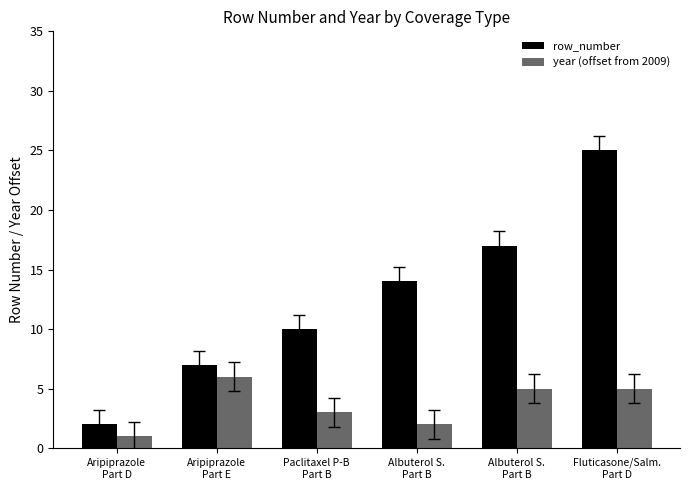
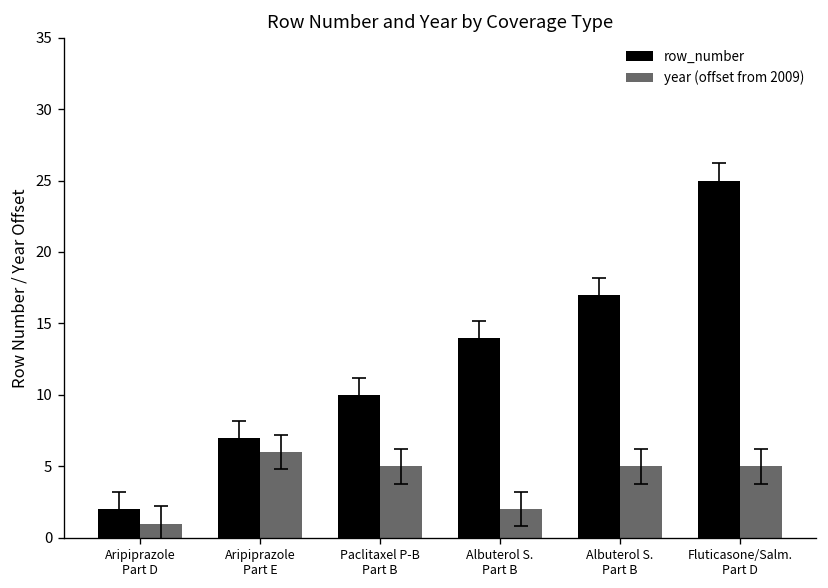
year (offset from 2009), Paclitaxel P-B Part B: 3.0 -> 5.0
